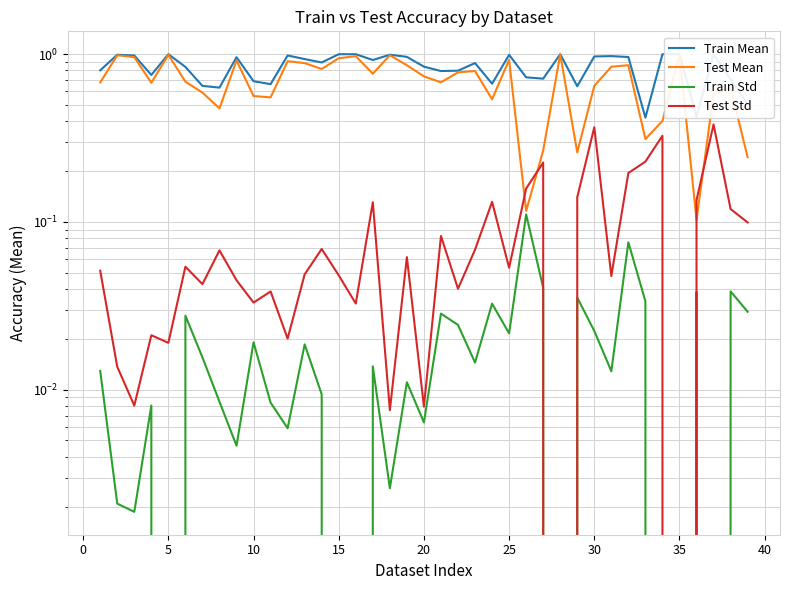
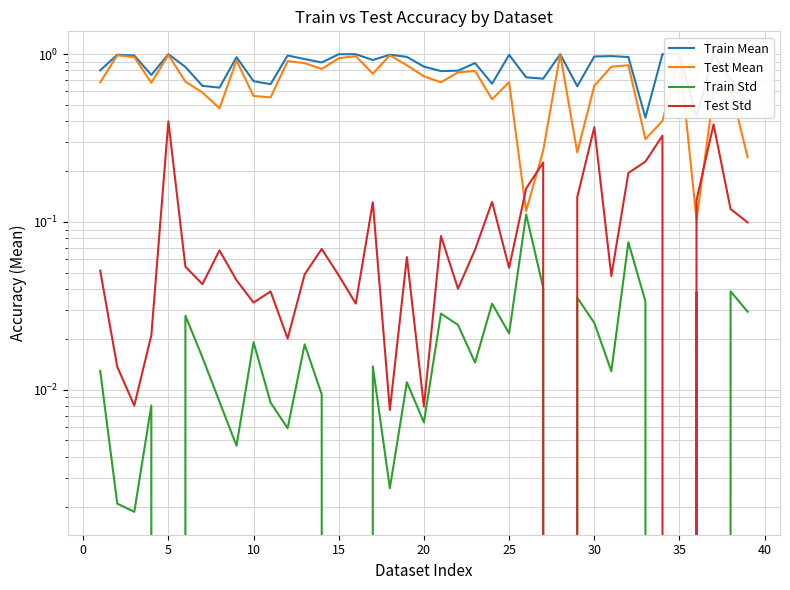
Test Std, 5: 0.019 -> 0.40
Test Mean, 25: 0.9 -> 0.68
Train Std, 30: 0.022 -> 0.025
